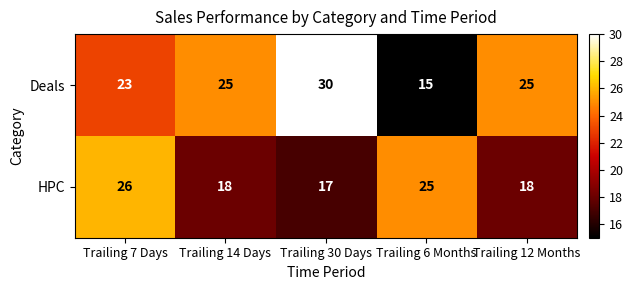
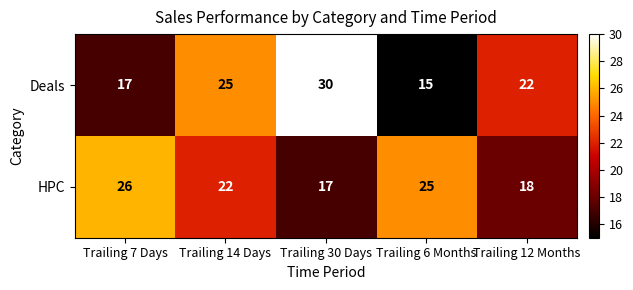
Deals, Trailing 7 Days: 23 -> 17
Deals, Trailing 12 Months: 25 -> 22
HPC, Trailing 14 Days: 18 -> 22
